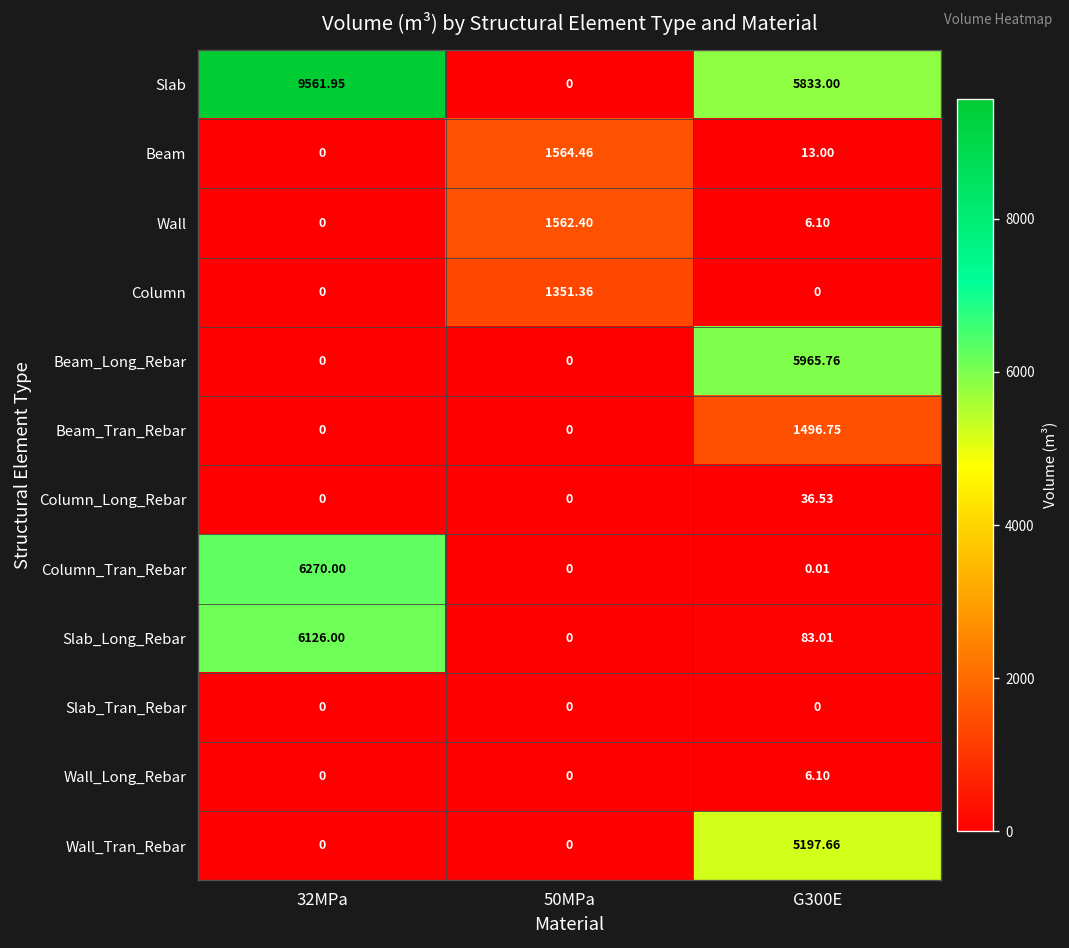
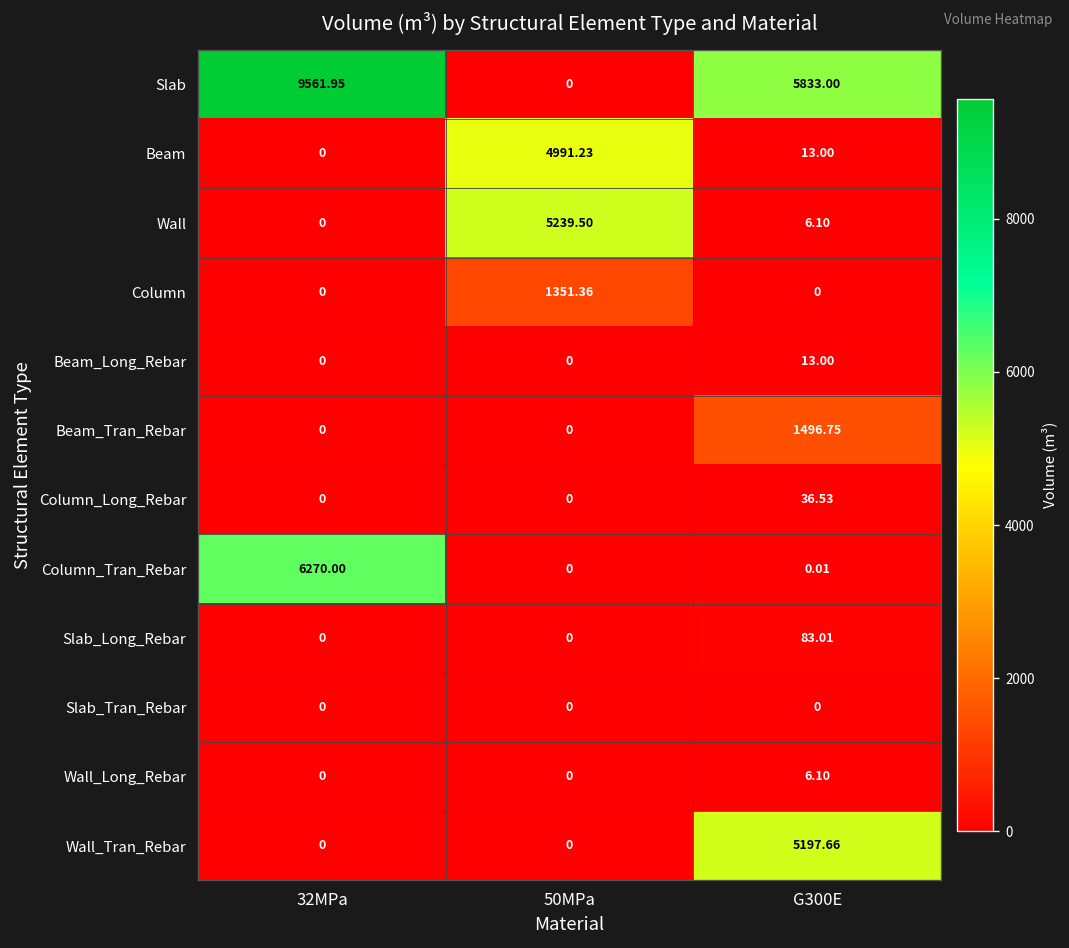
Beam, 50MPa: 1564.46 -> 4991.23
Wall, 50MPa: 1562.40 -> 5239.50
Beam_Long_Rebar, G300E: 5965.76 -> 13.00
Slab_Long_Rebar, 32MPa: 6126.00 -> 0
